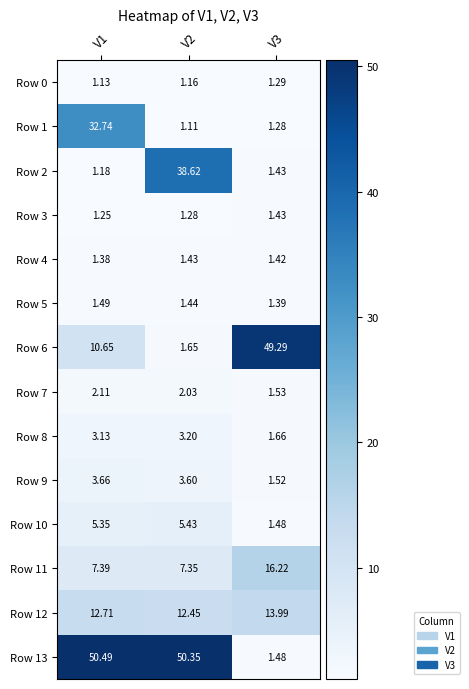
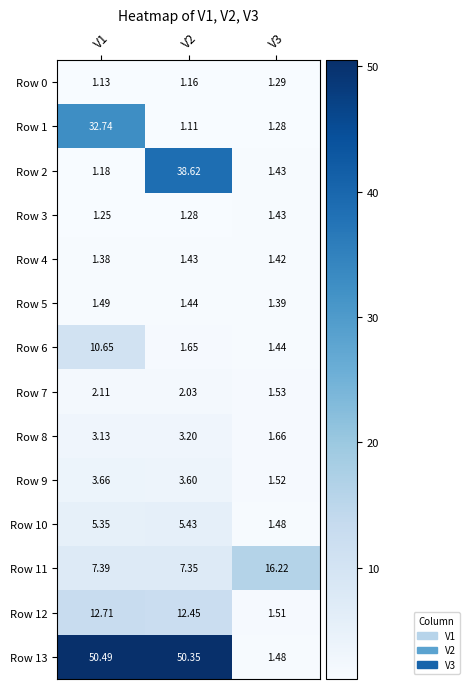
Row 6, V3: 49.29 -> 1.44
Row 12, V3: 13.99 -> 1.51
